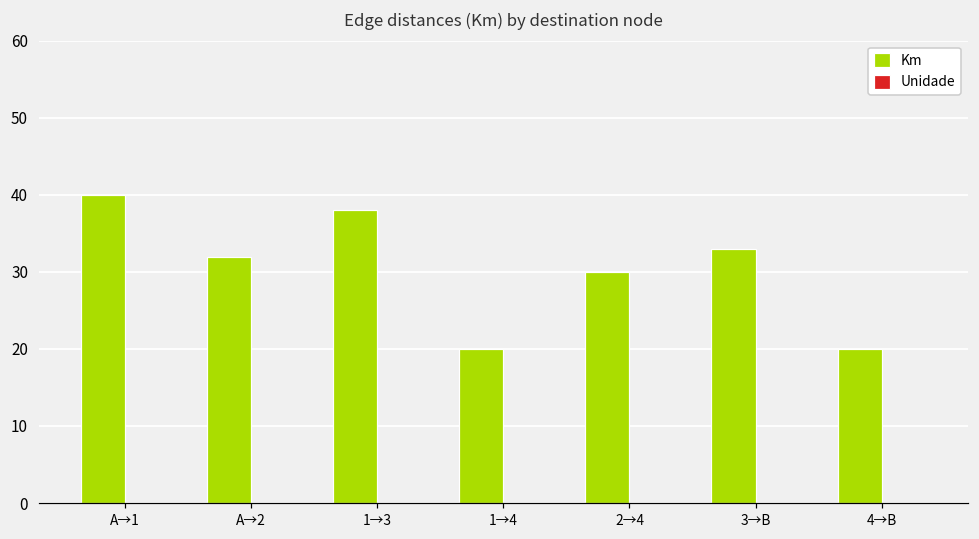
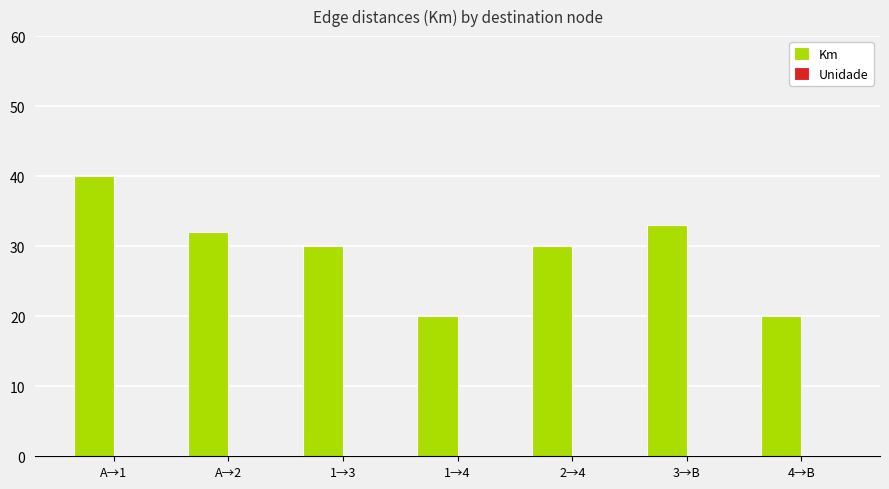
Km, 1→3: 38 -> 30
